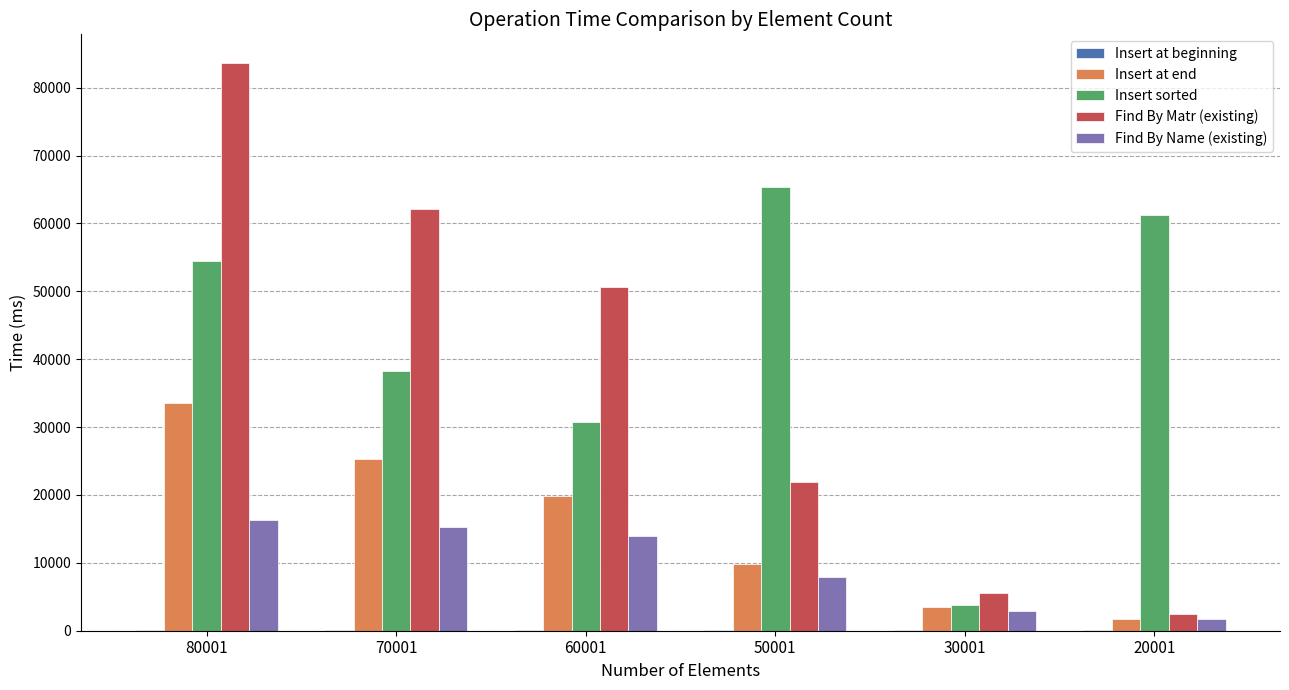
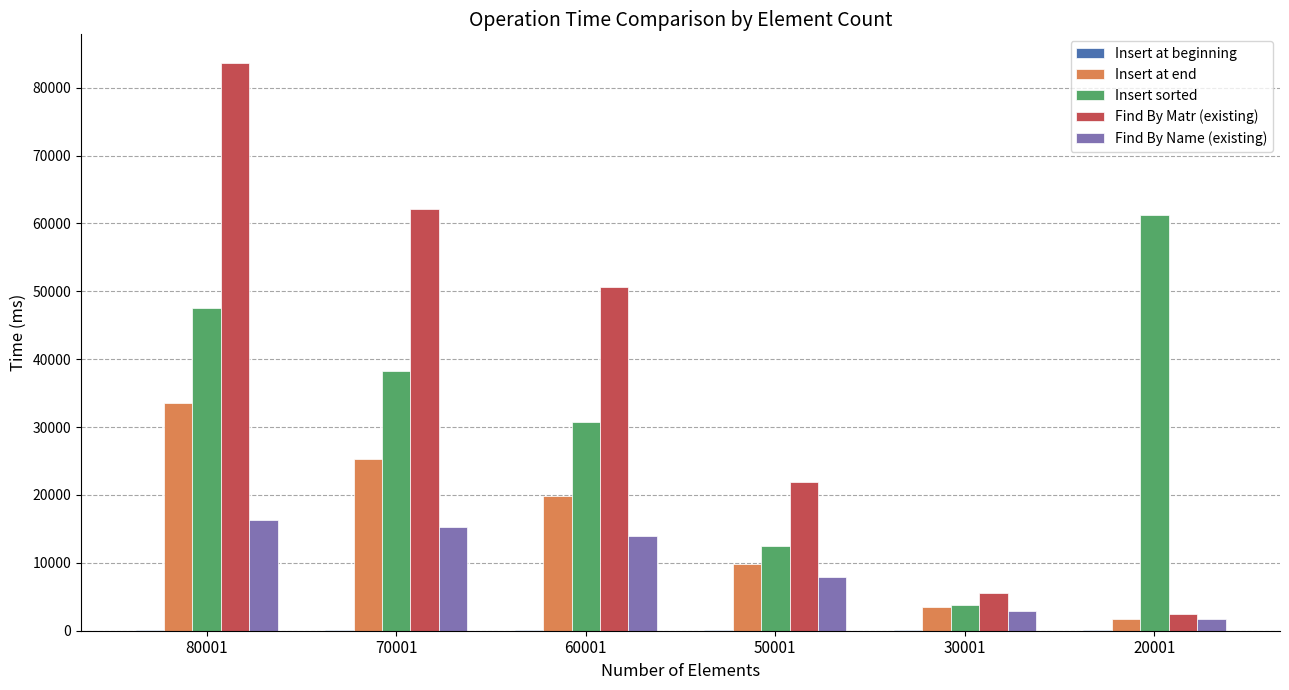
Insert sorted, 80001: 54000 -> 48000
Insert sorted, 50001: 65000 -> 12000
